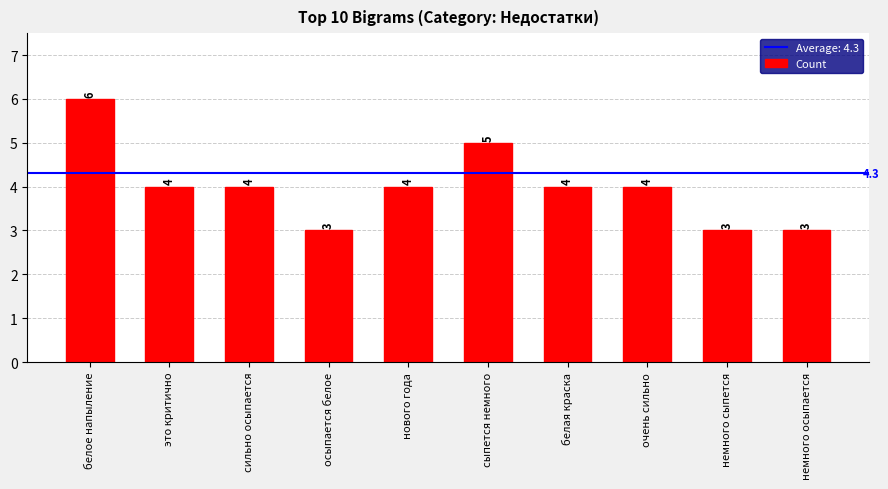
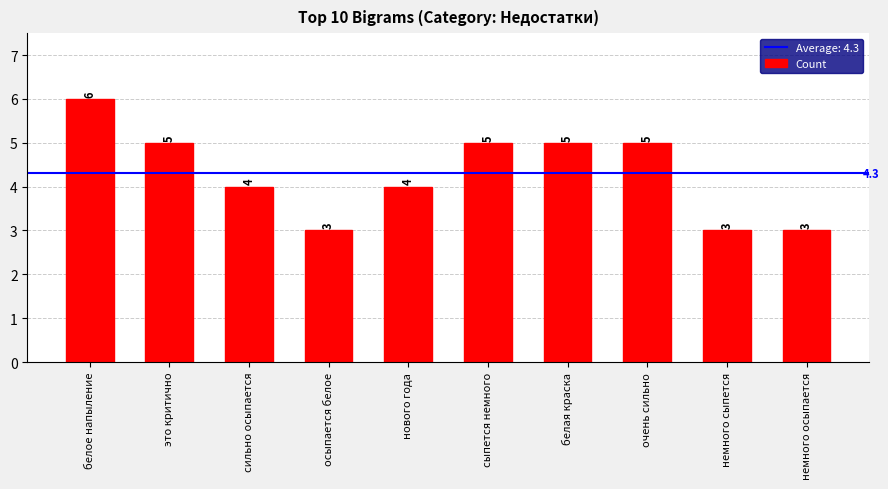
это критично: 4 -> 5
белая краска: 4 -> 5
очень сильно: 4 -> 5
